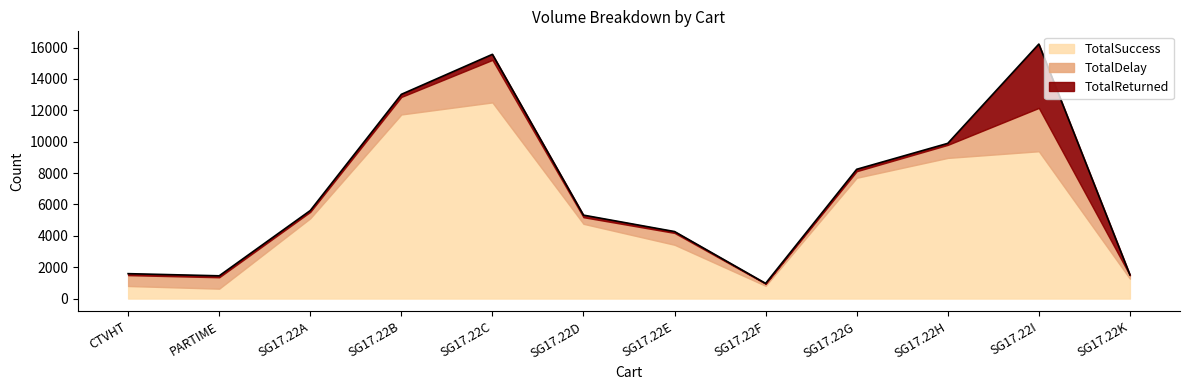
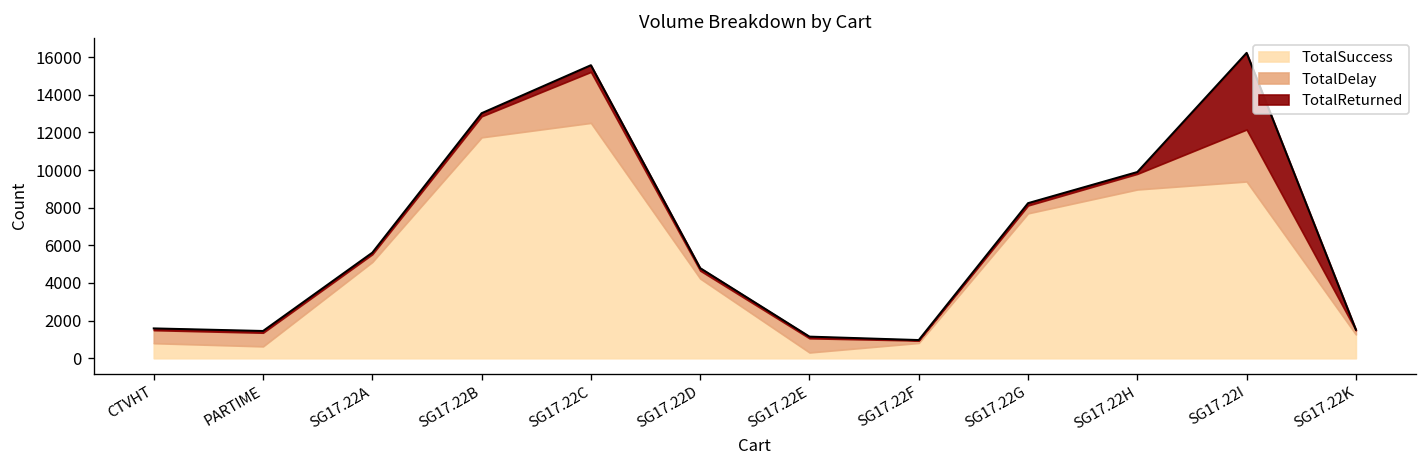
TotalSuccess, SG17.22D: 4800 -> 4200
TotalSuccess, SG17.22E: 3400 -> 300
